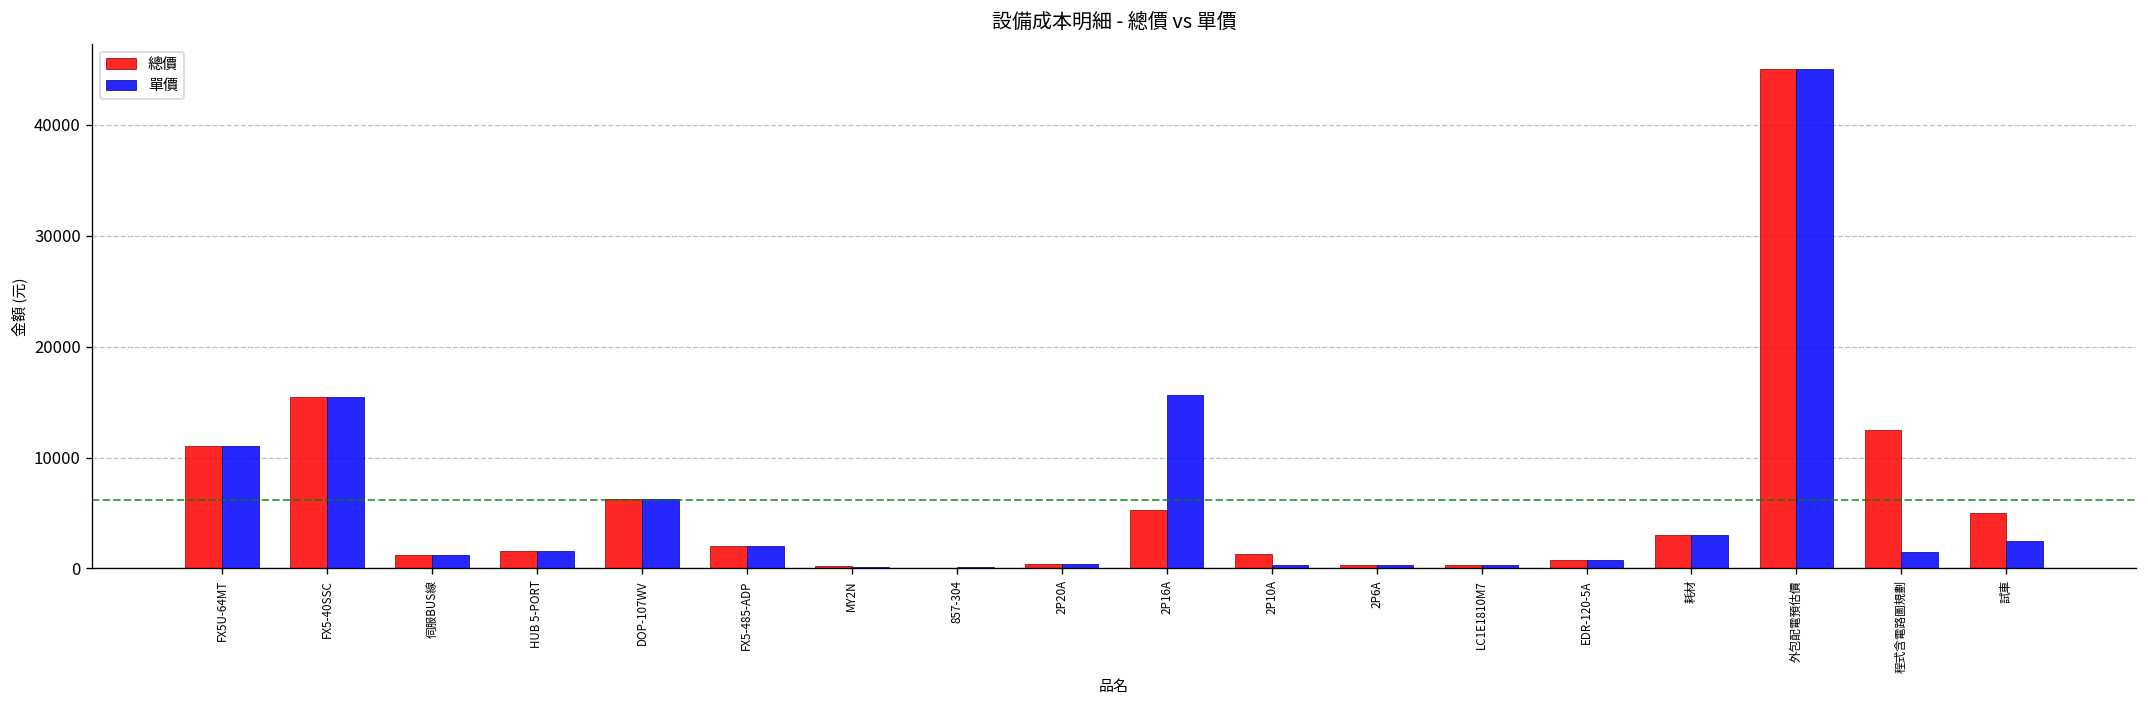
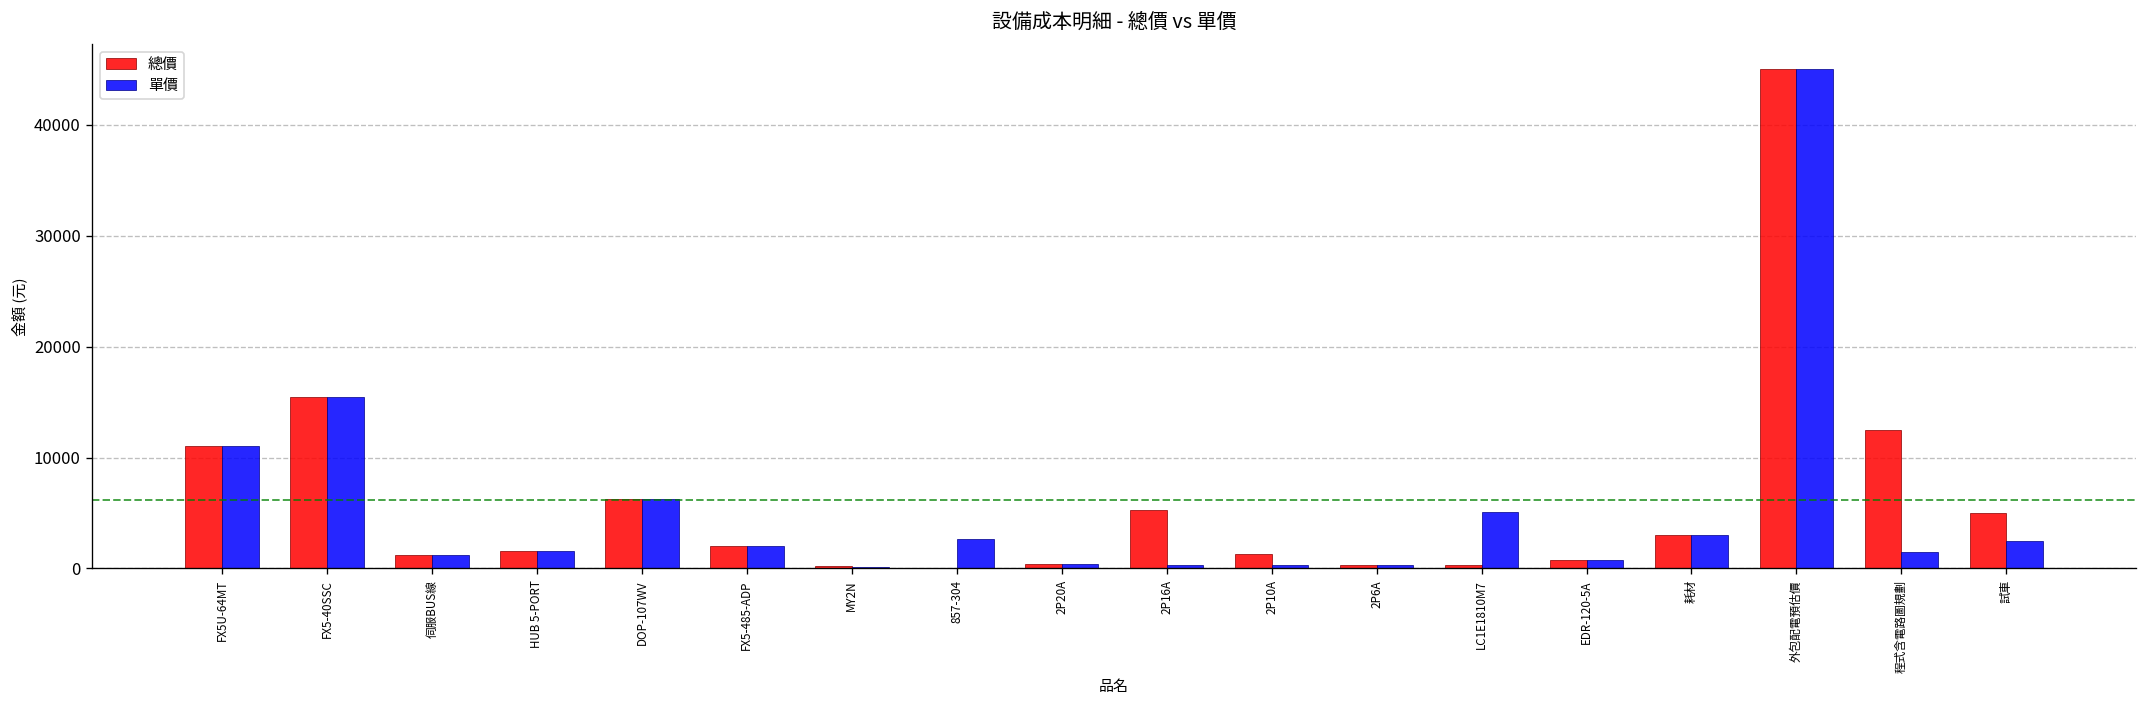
單價, 857-304: 0 -> 3000
單價, 2P16A: 16000 -> 0
單價, LC1E1810M7: 0 -> 5000
